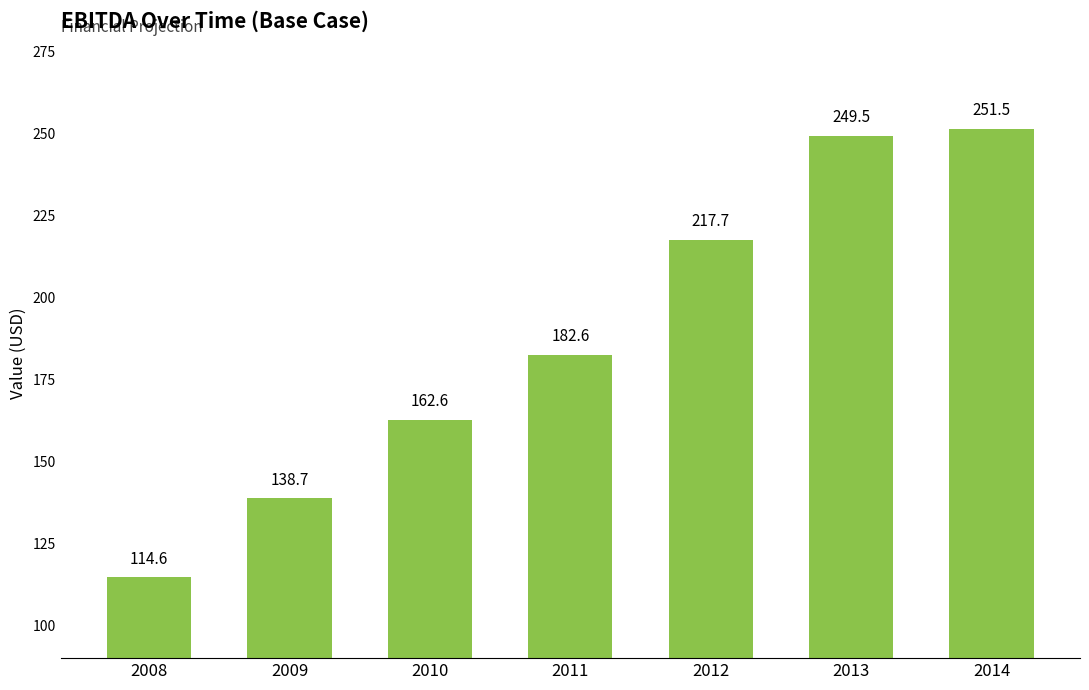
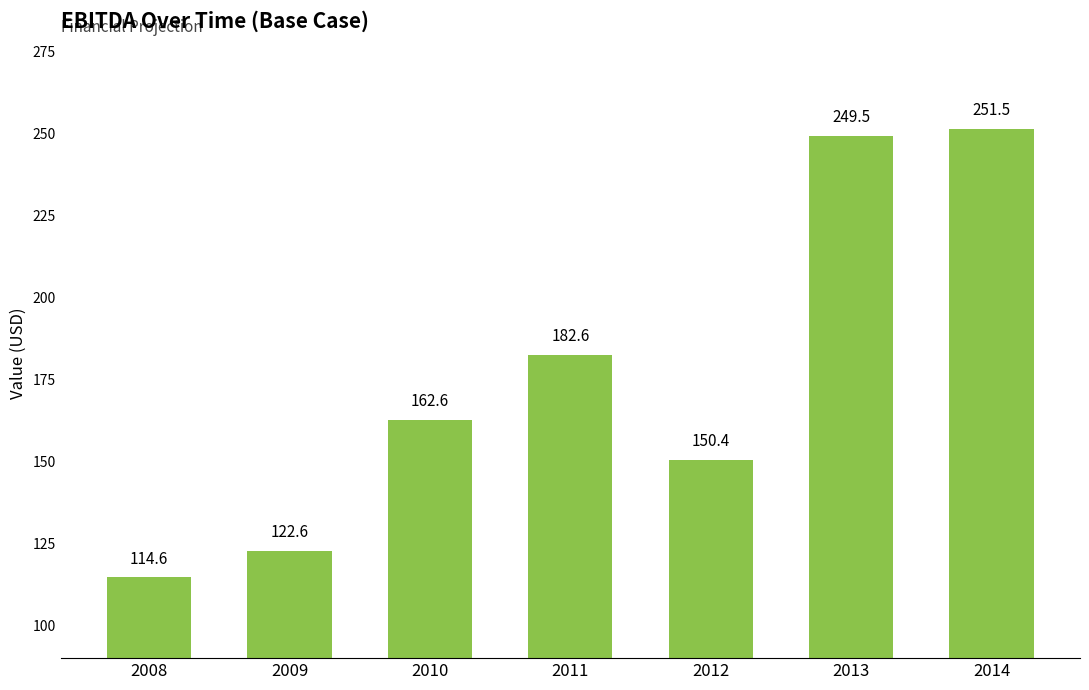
2009: 138.7 -> 122.6
2012: 217.7 -> 150.4
